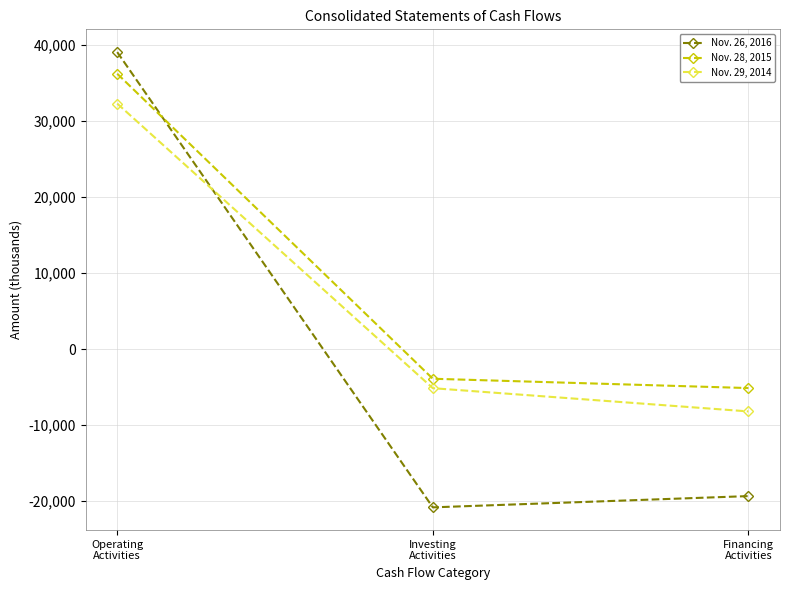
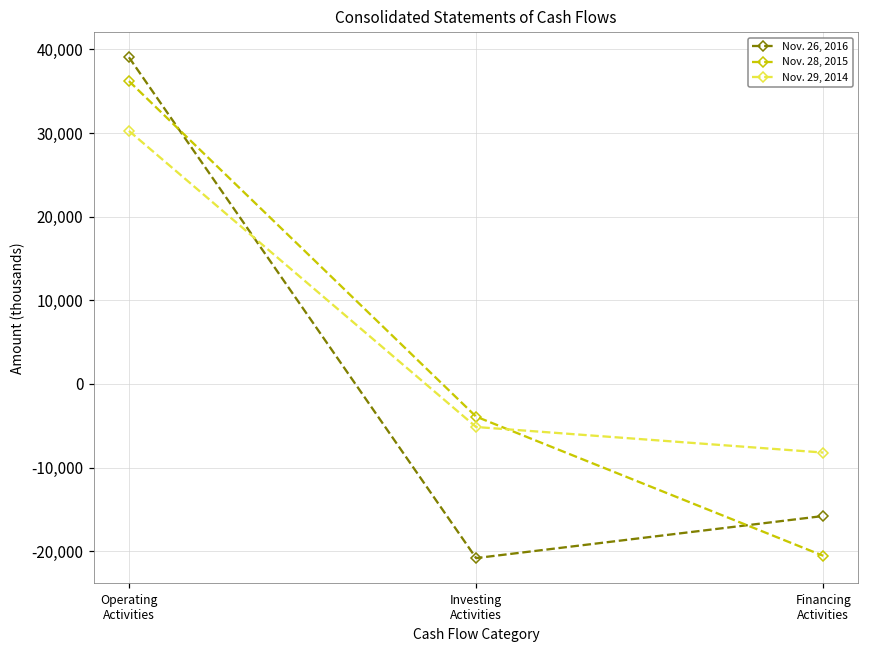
Nov. 29, 2014, Operating Activities: 32,000 -> 30,000
Nov. 26, 2016, Financing Activities: -19,000 -> -16,000
Nov. 28, 2015, Financing Activities: -5,000 -> -21,000
